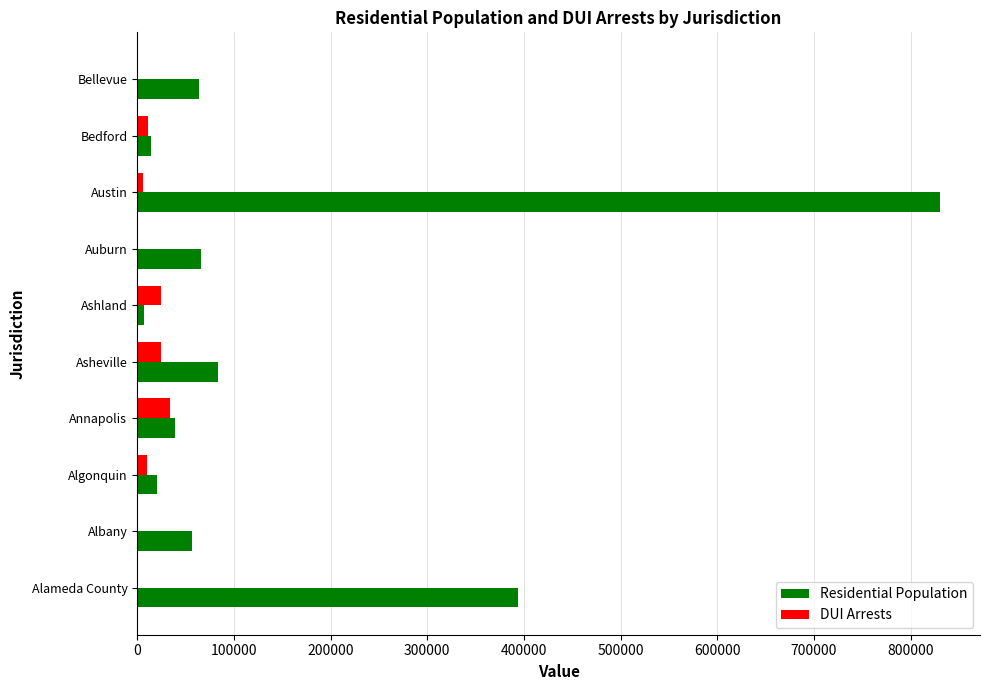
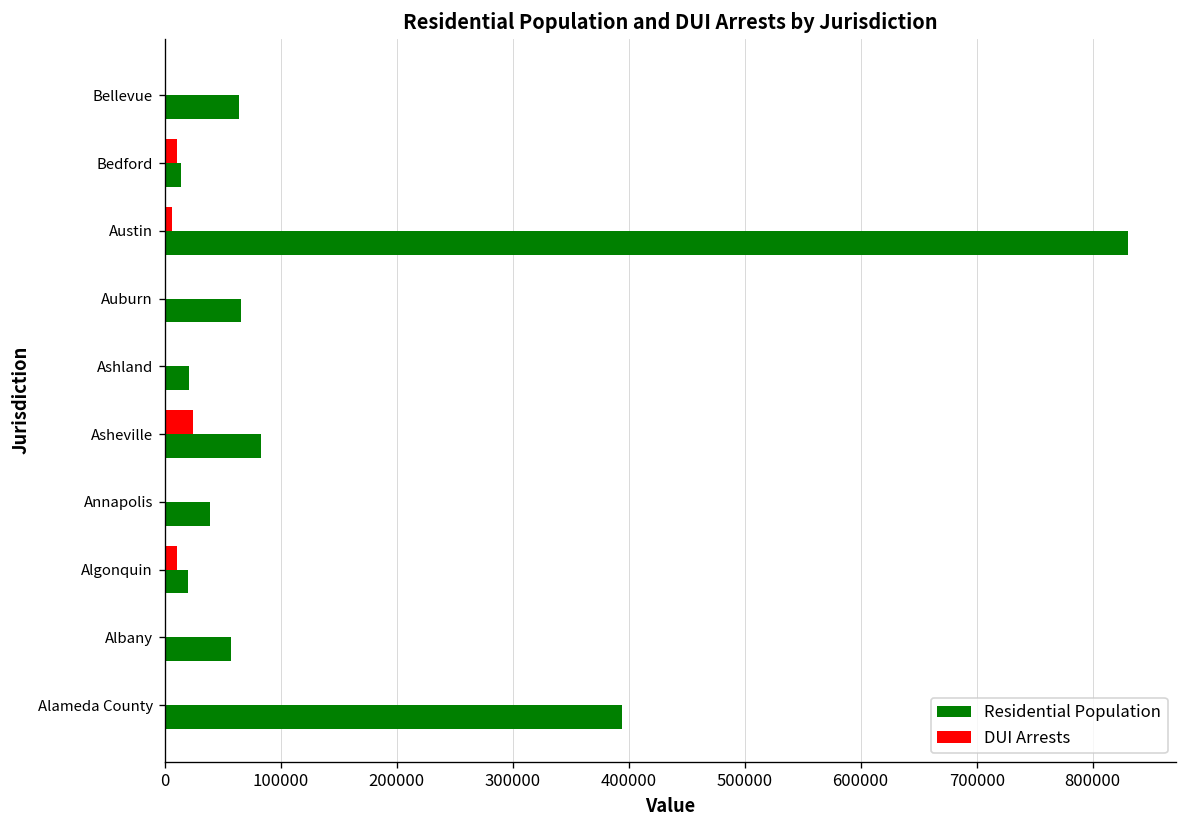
DUI Arrests, Ashland: 20000 -> 0
Residential Population, Ashland: 10000 -> 20000
DUI Arrests, Annapolis: 30000 -> 0
